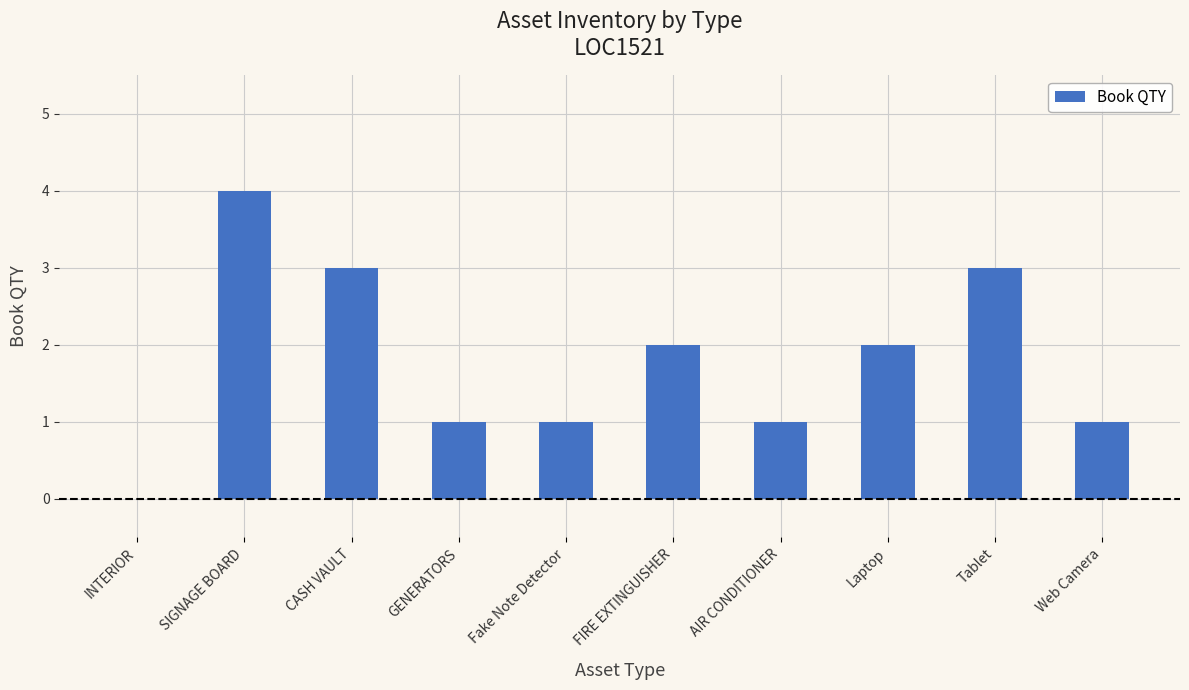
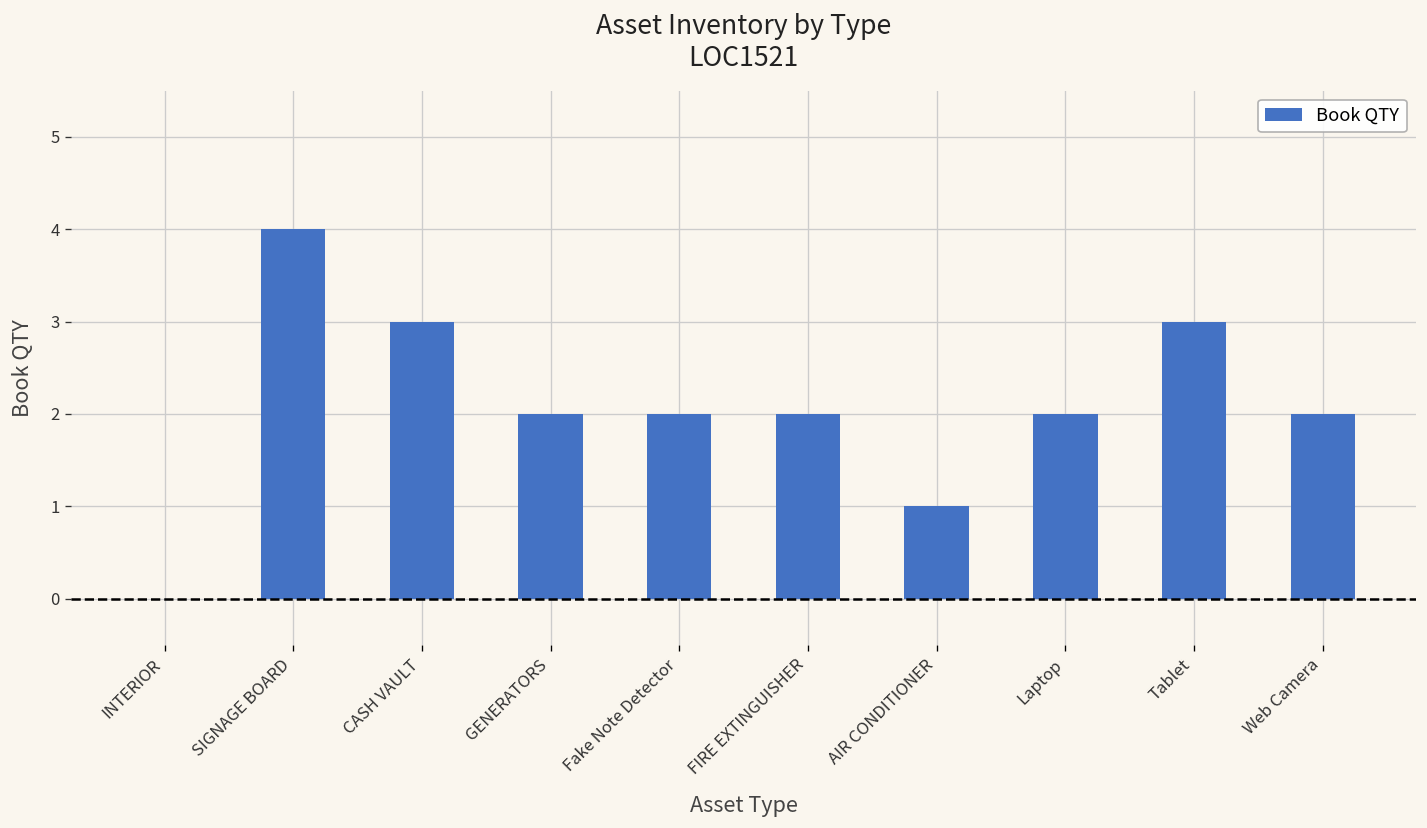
GENERATORS: 1 -> 2
Fake Note Detector: 1 -> 2
Web Camera: 1 -> 2
